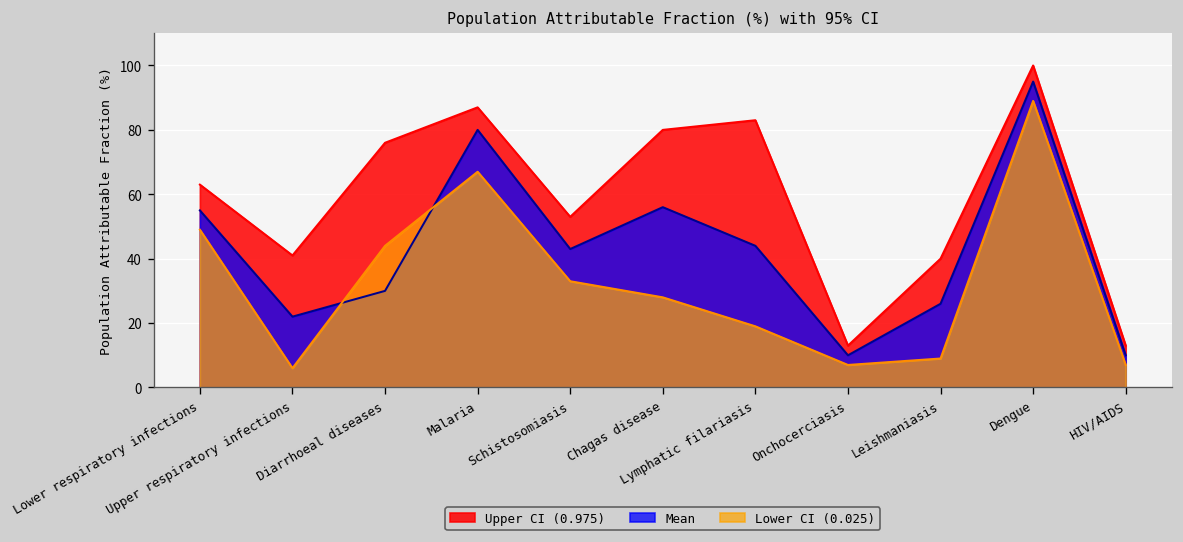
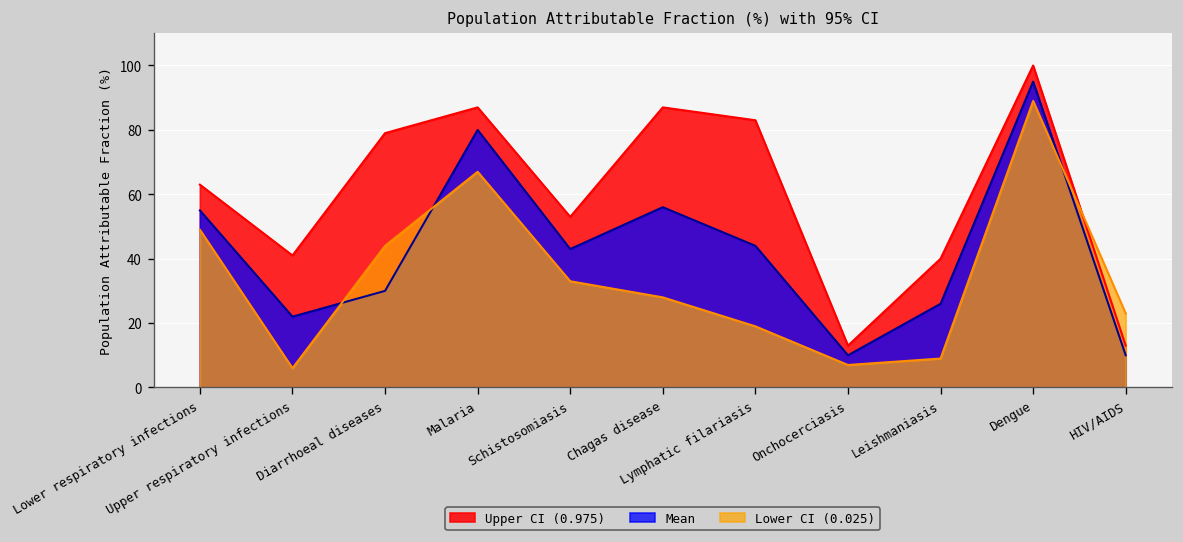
Upper CI (0.975), Diarrhoeal diseases: 76 -> 79
Upper CI (0.975), Chagas disease: 80 -> 87
Lower CI (0.025), HIV/AIDS: 7 -> 23
